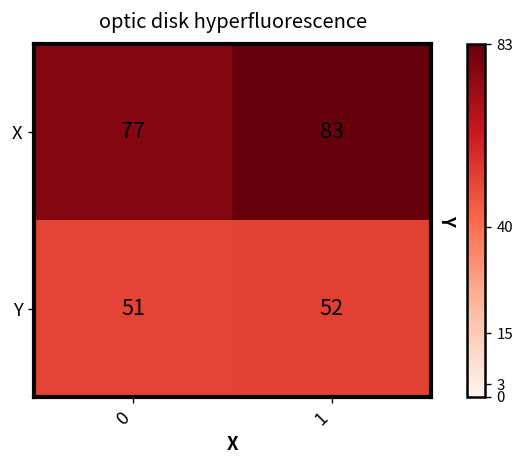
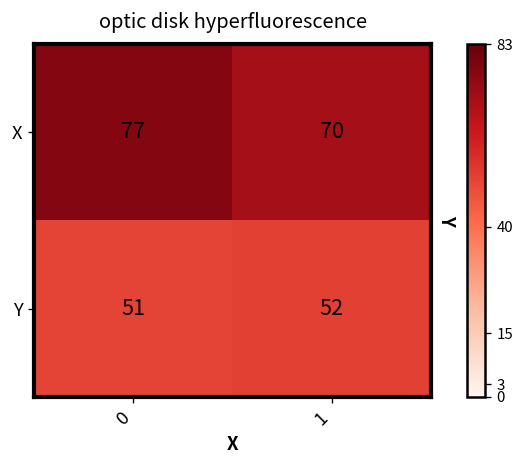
X, 1: 83 -> 70
